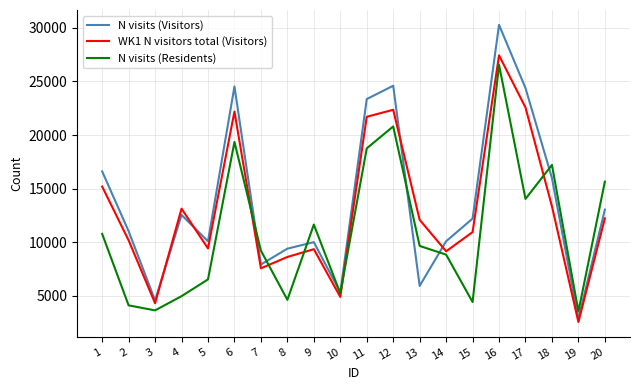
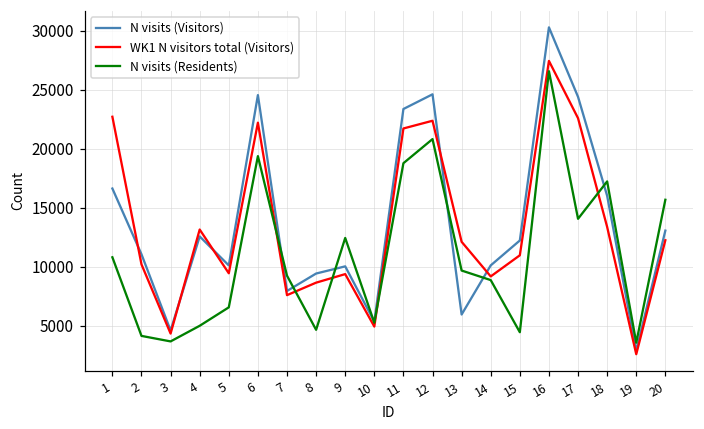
WK1 N visitors total (Visitors), 1: 15200 -> 22700
N visits (Residents), 9: 11700 -> 12400
